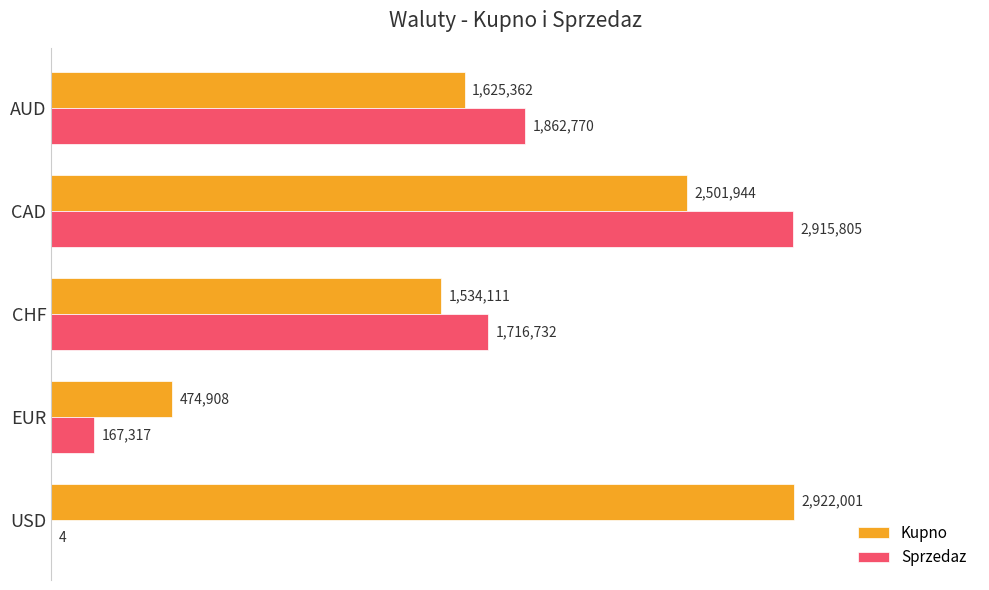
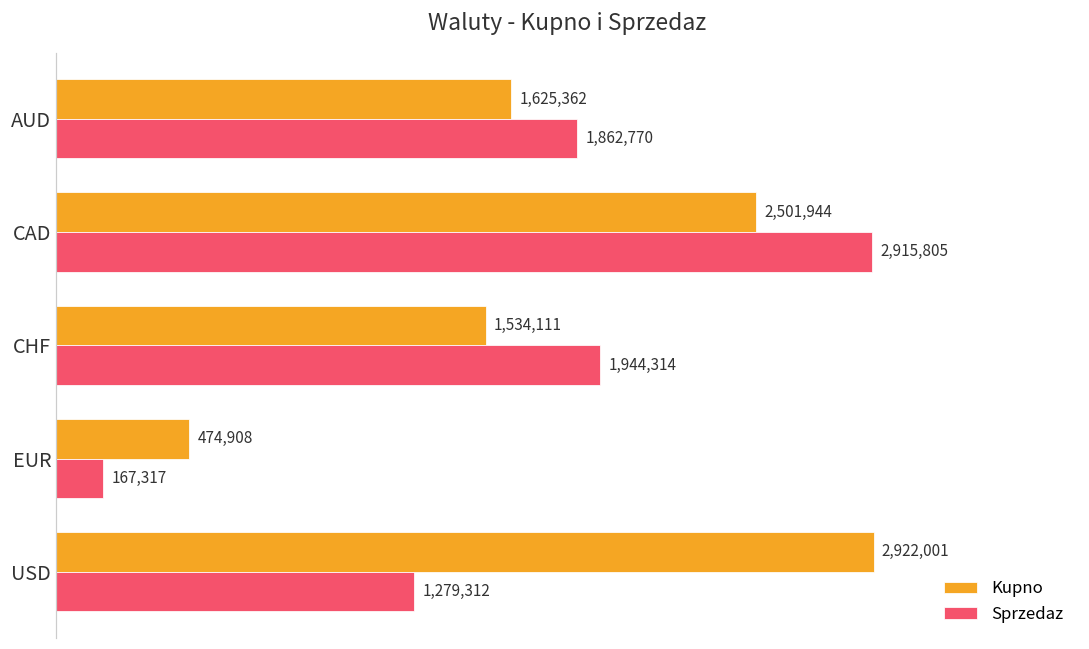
Sprzedaz, CHF: 1,716,732 -> 1,944,314
Sprzedaz, USD: 4 -> 1,279,312
